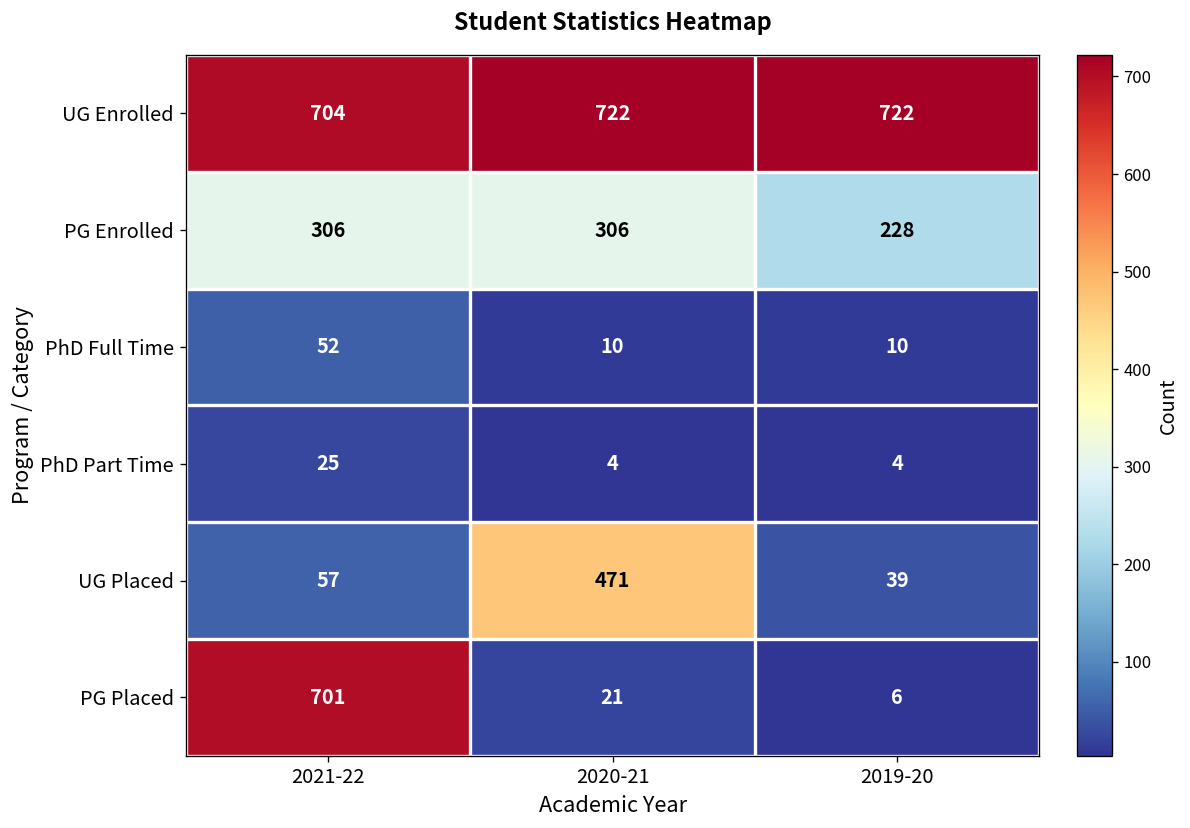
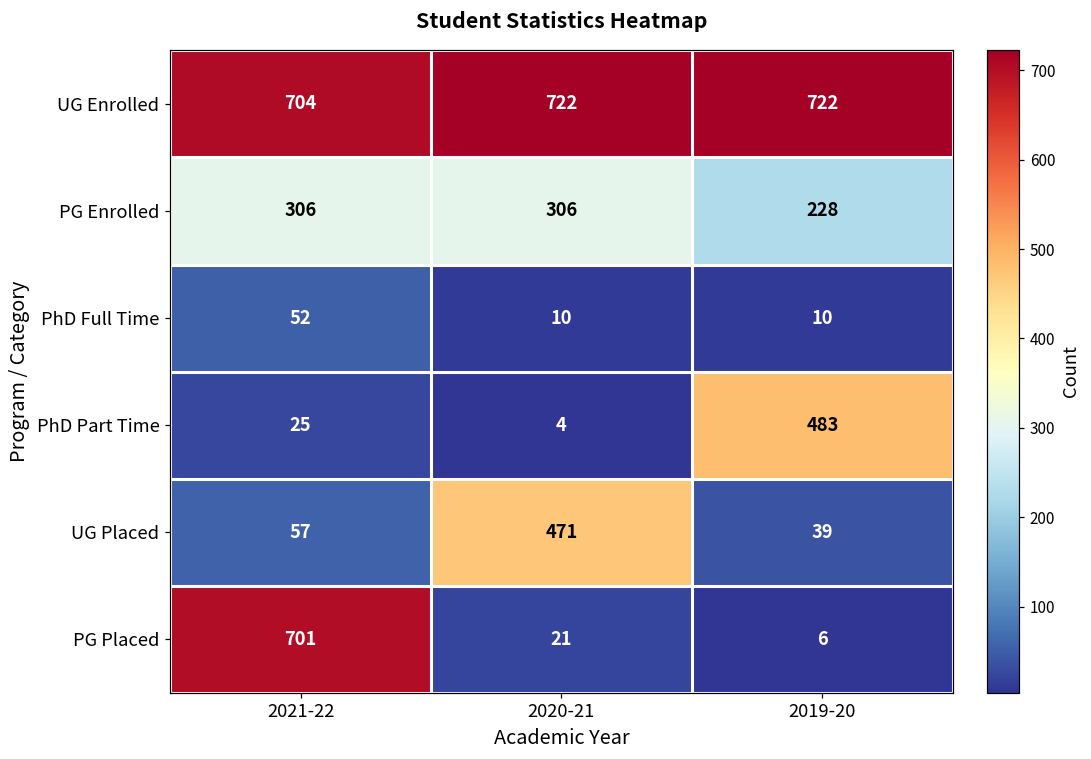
PhD Part Time, 2019-20: 4 -> 483
